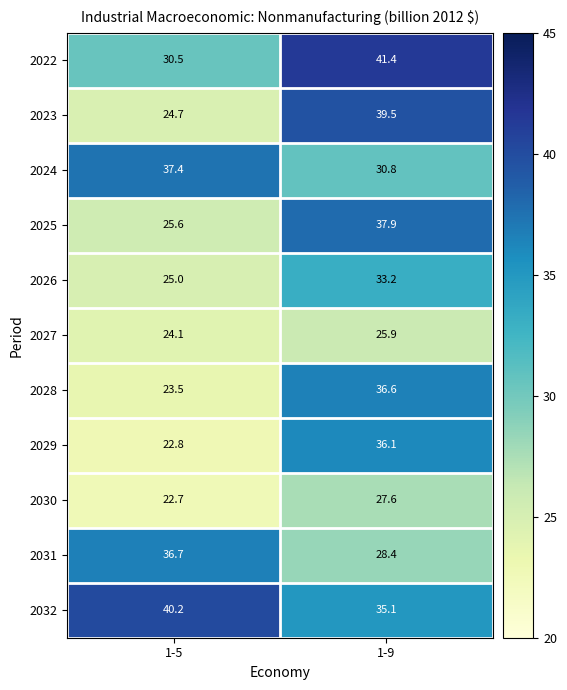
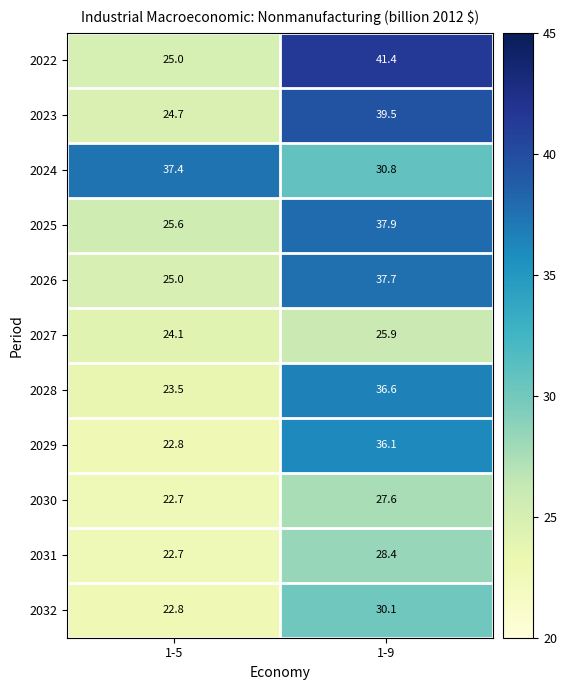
2022, 1-5: 30.5 -> 25.0
2026, 1-9: 33.2 -> 37.7
2031, 1-5: 36.7 -> 22.7
2032, 1-5: 40.2 -> 22.8
2032, 1-9: 35.1 -> 30.1
